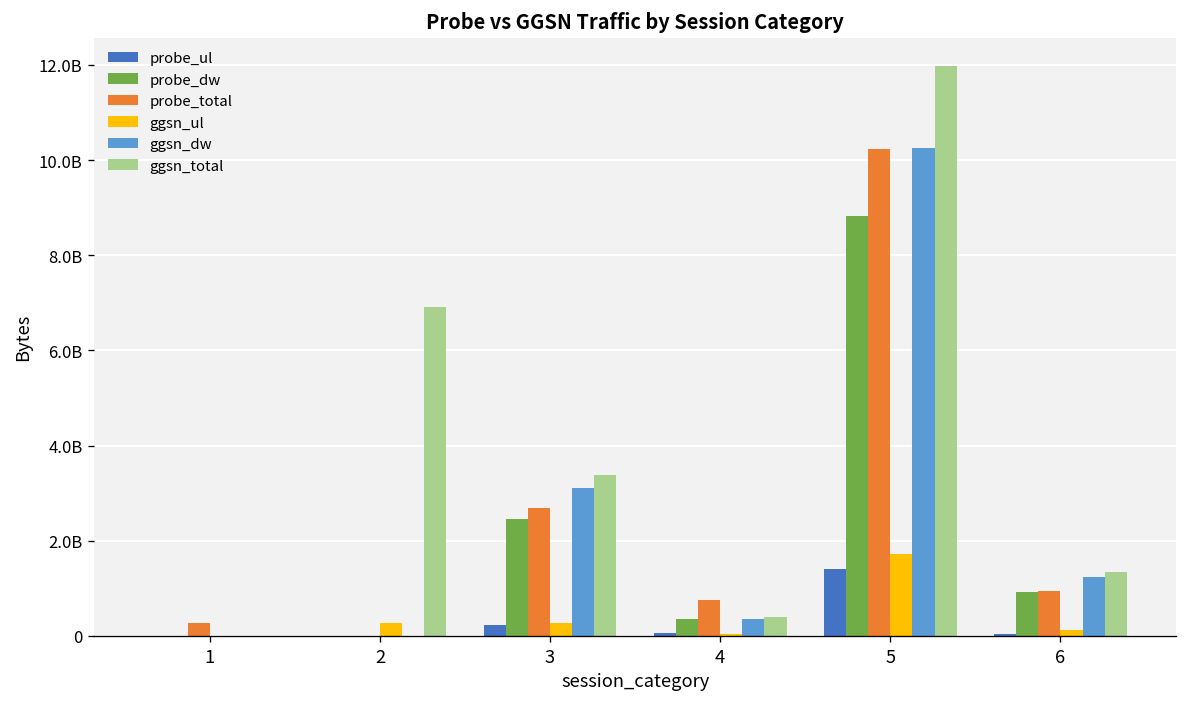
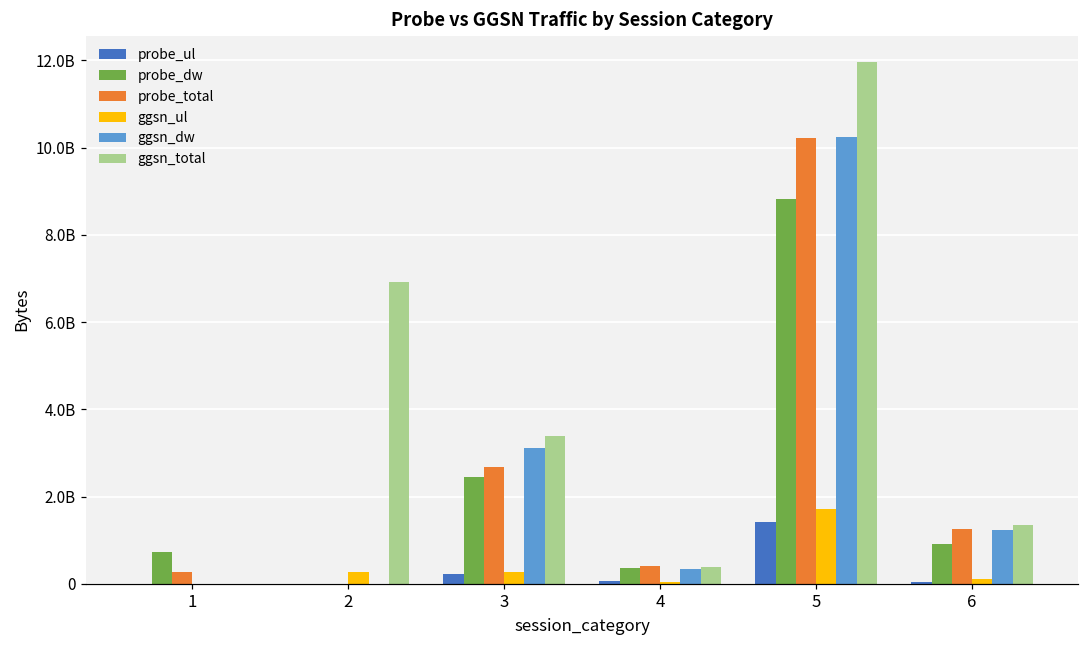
probe_dw, 1: 0 -> 700000000
probe_total, 4: 800000000 -> 400000000
probe_total, 6: 1000000000 -> 1300000000
